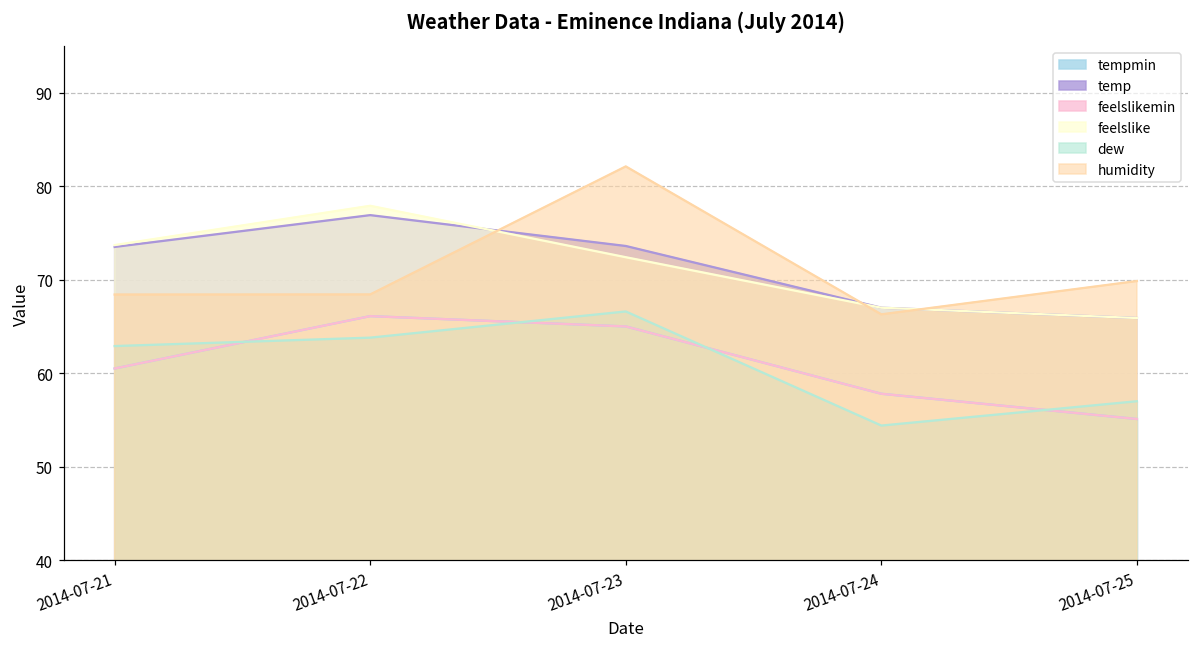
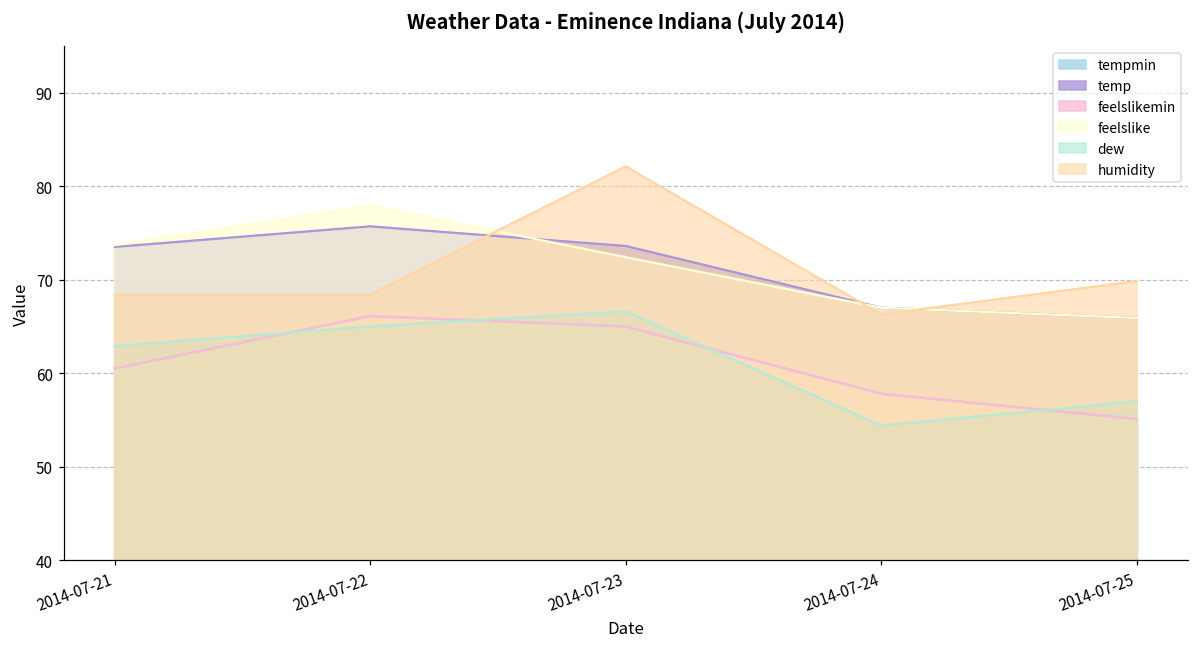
temp, 2014-07-22: 77 -> 76
dew, 2014-07-22: 64 -> 65
